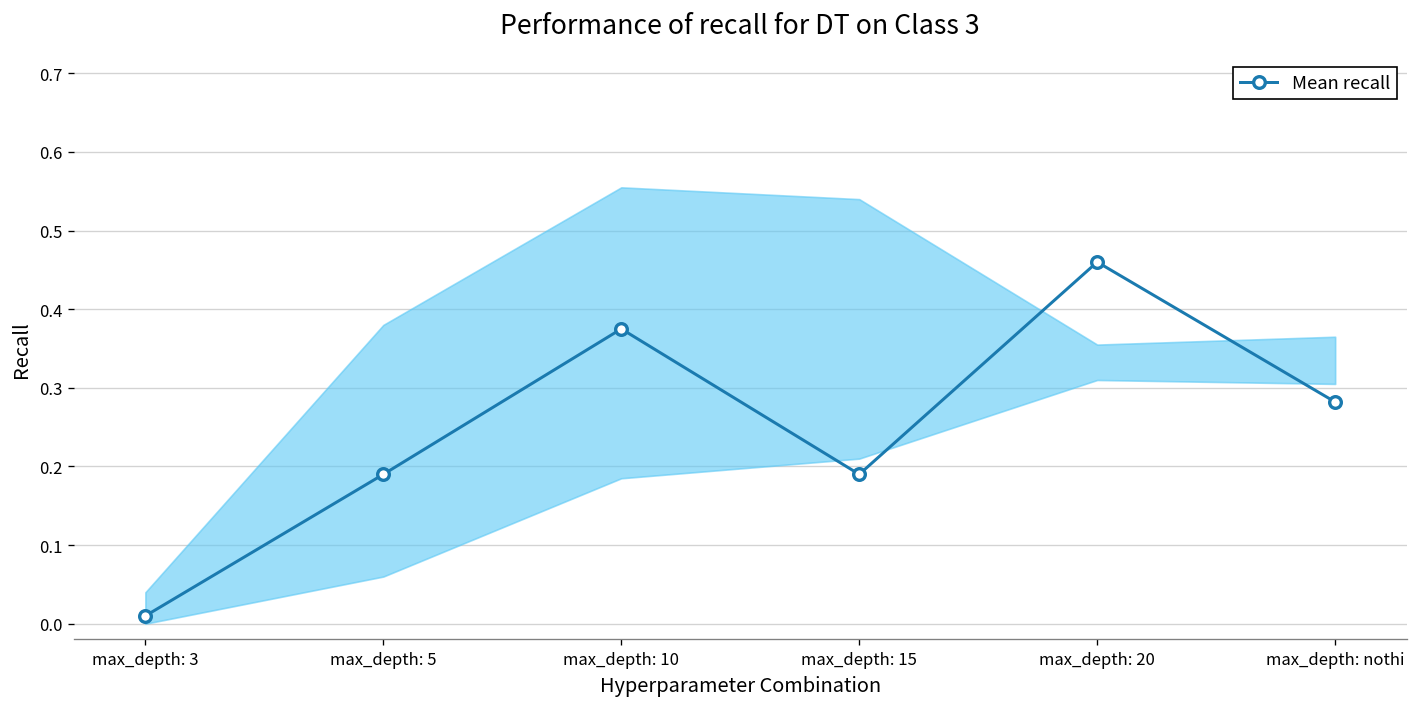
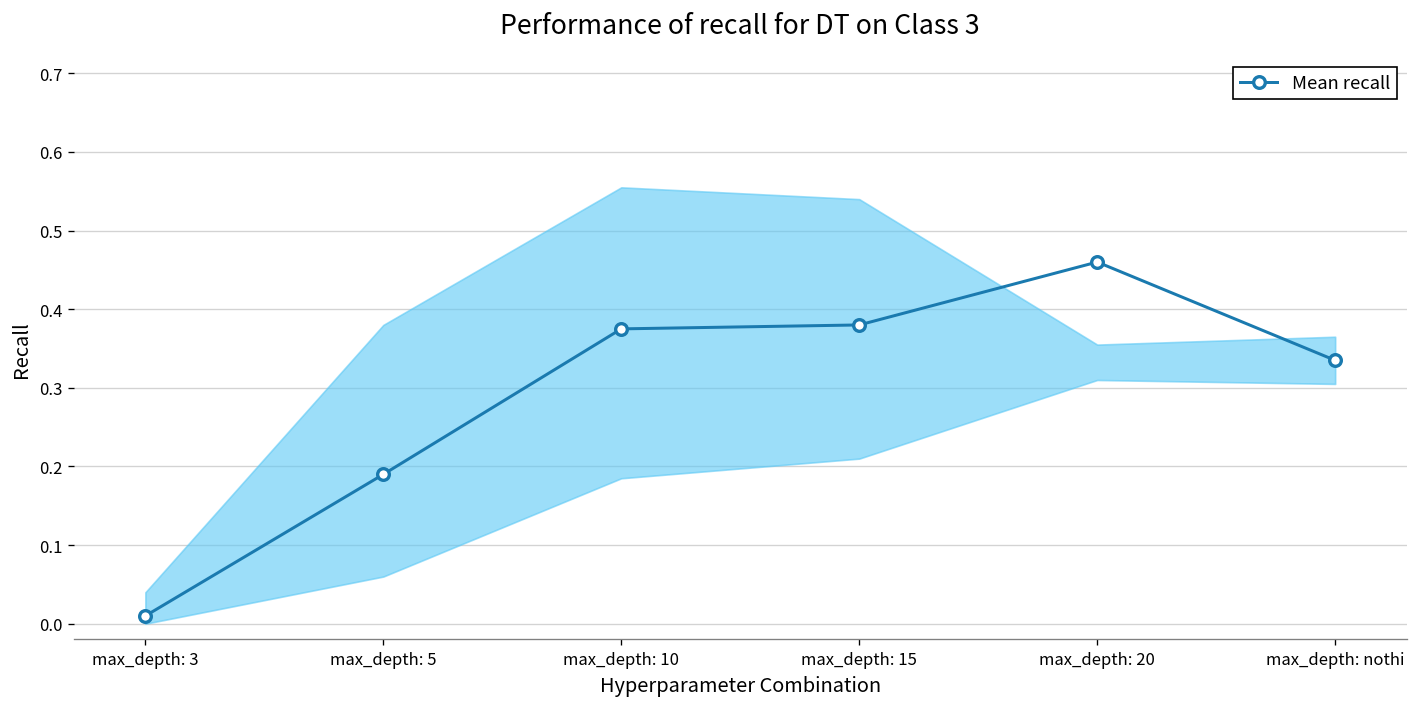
Mean recall, max_depth: 15: 0.19 -> 0.38
Mean recall, max_depth: nothi: 0.28 -> 0.34
